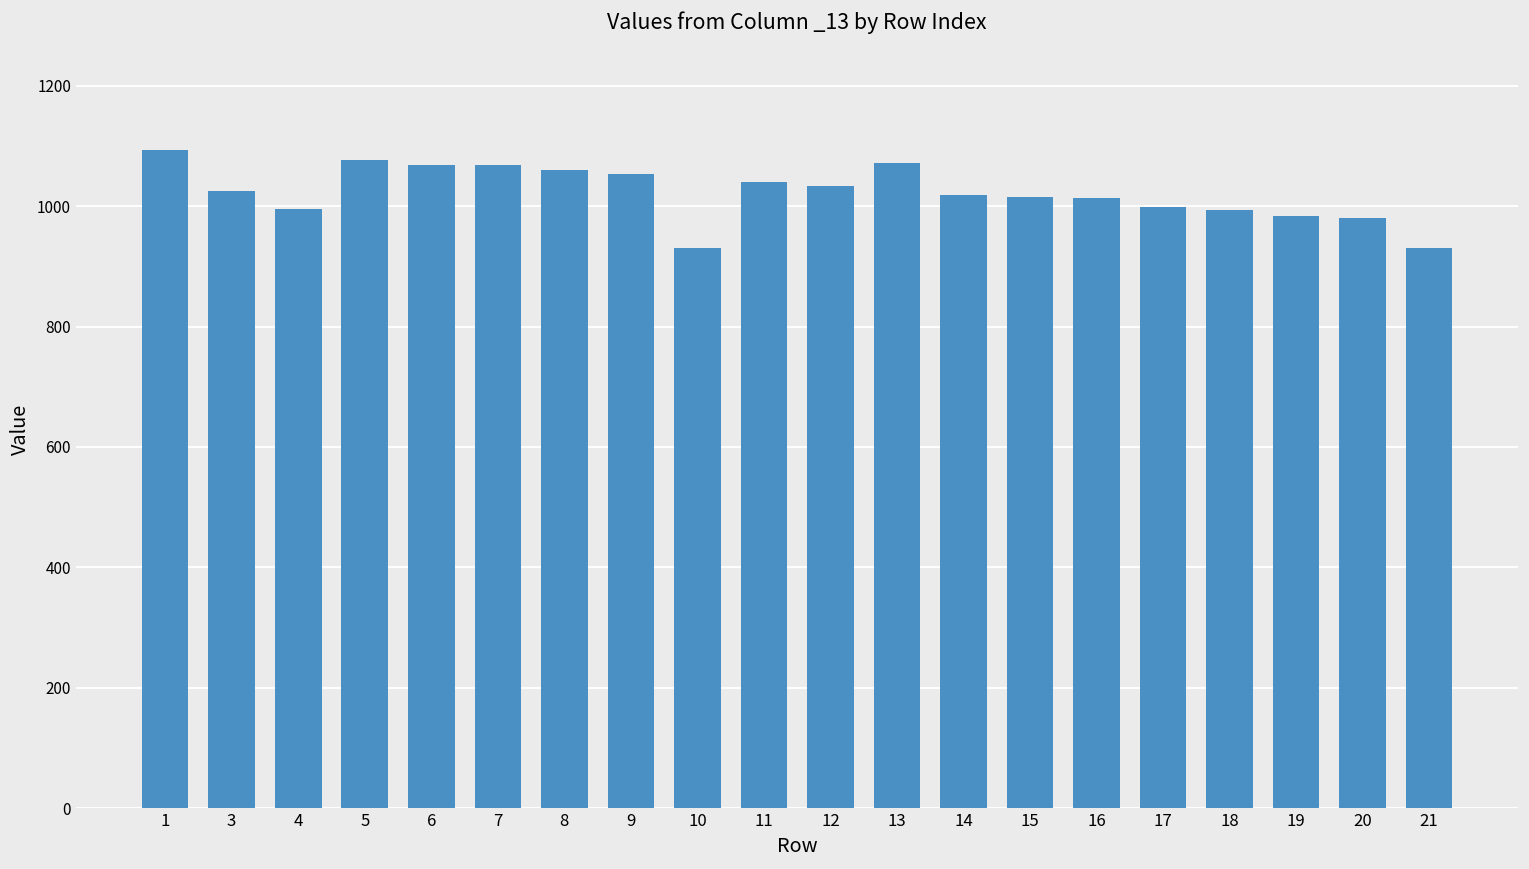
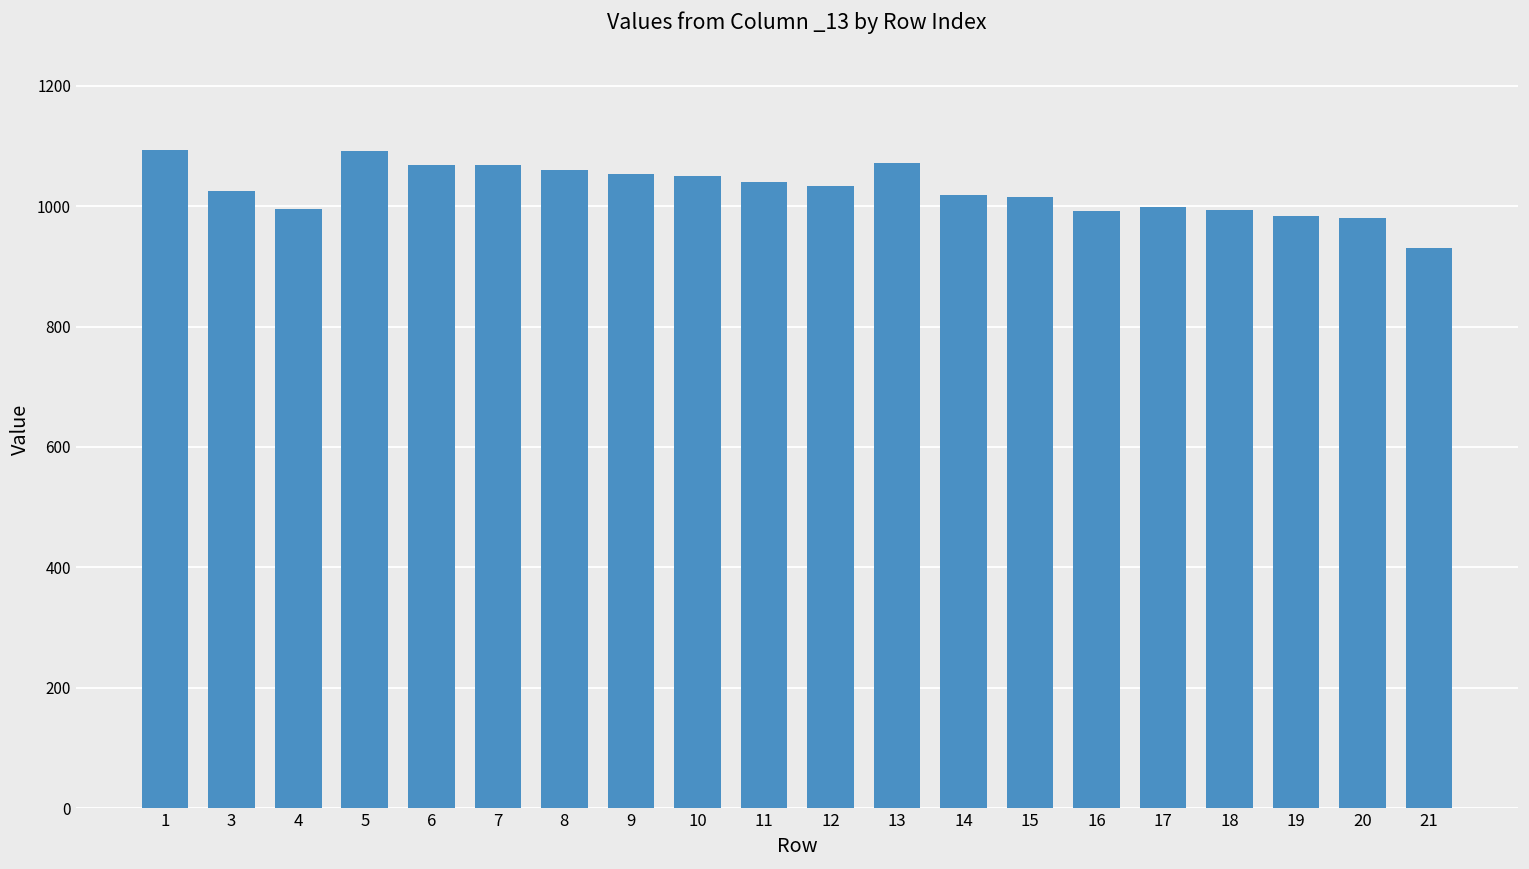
5: 1080 -> 1090
10: 930 -> 1050
16: 1010 -> 990
